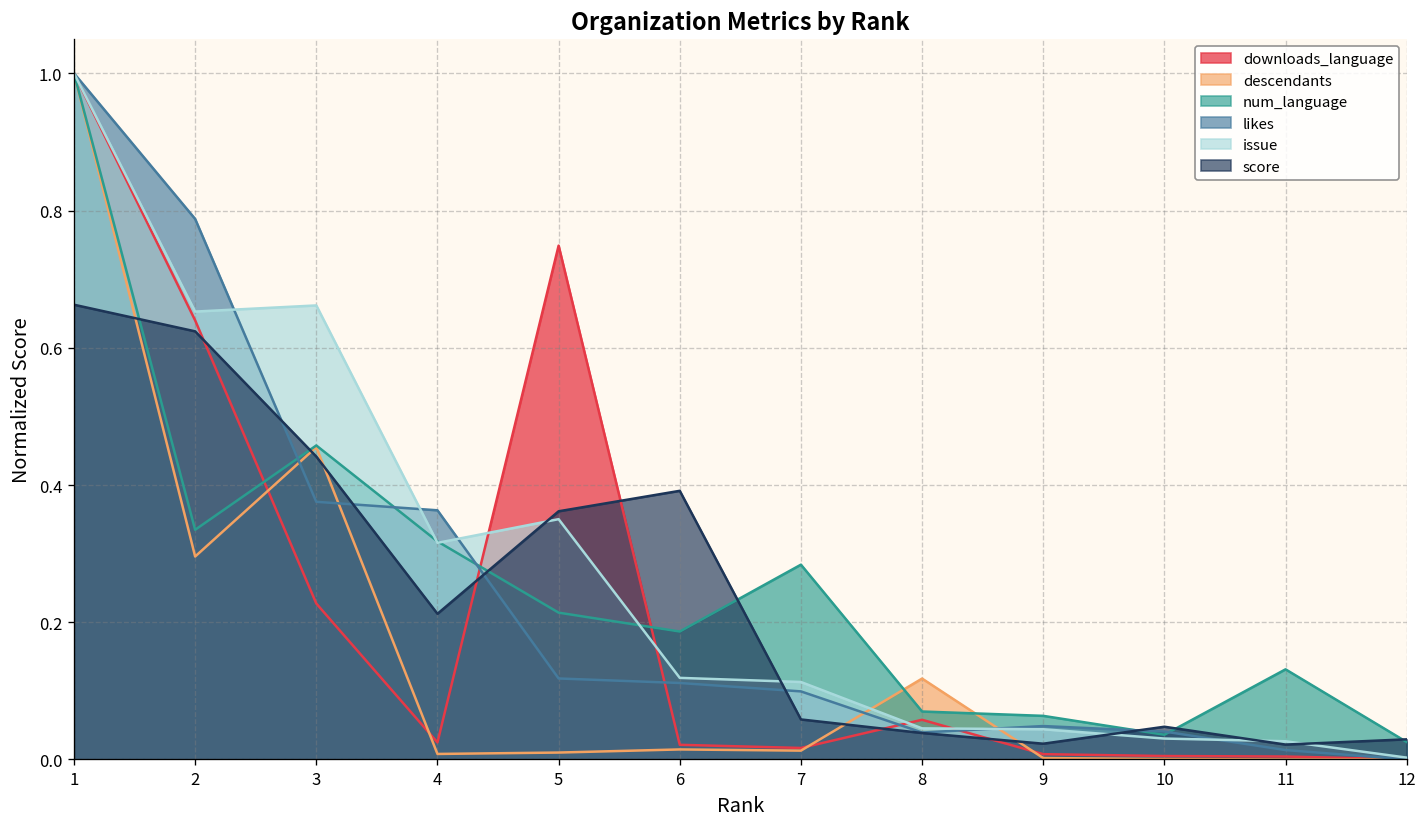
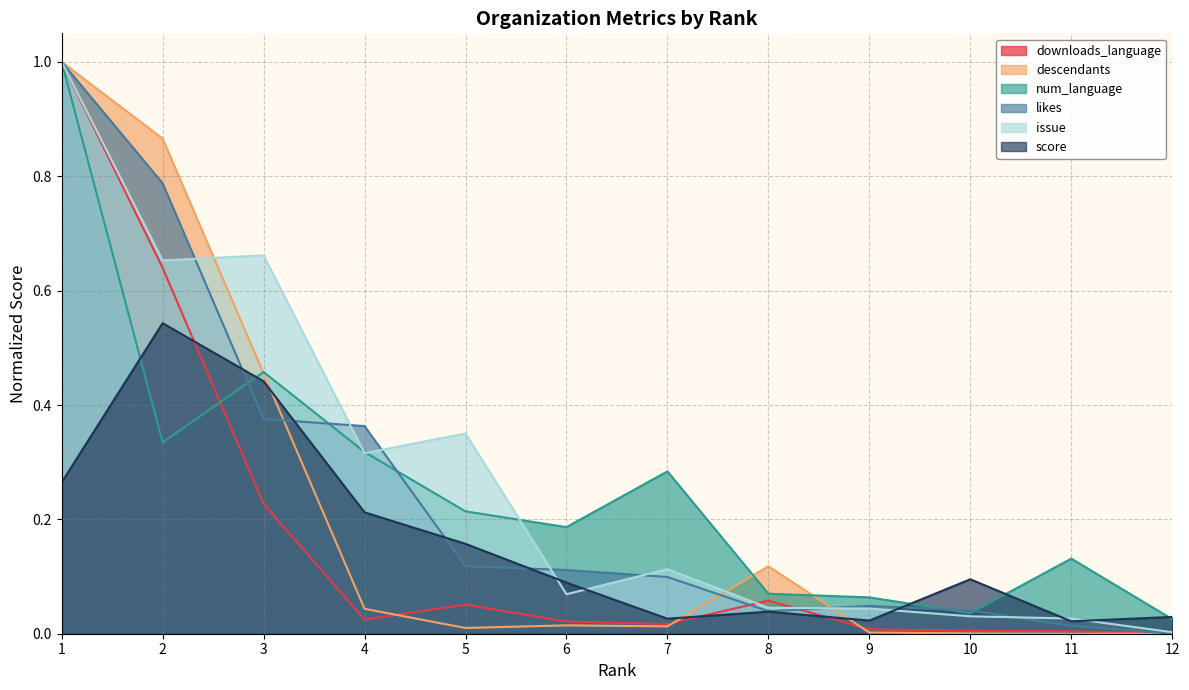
score, 1: 0.66 -> 0.26
descendants, 2: 0.30 -> 0.87
score, 2: 0.62 -> 0.54
descendants, 4: 0.01 -> 0.04
downloads_language, 5: 0.75 -> 0.05
score, 5: 0.36 -> 0.16
issue, 6: 0.12 -> 0.07
score, 6: 0.39 -> 0.09
score, 7: 0.06 -> 0.03
score, 10: 0.05 -> 0.10
